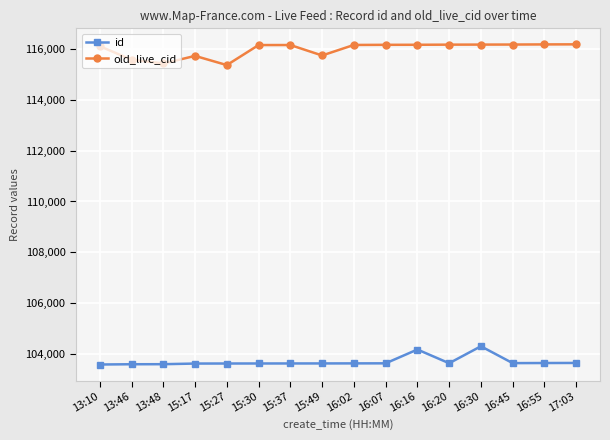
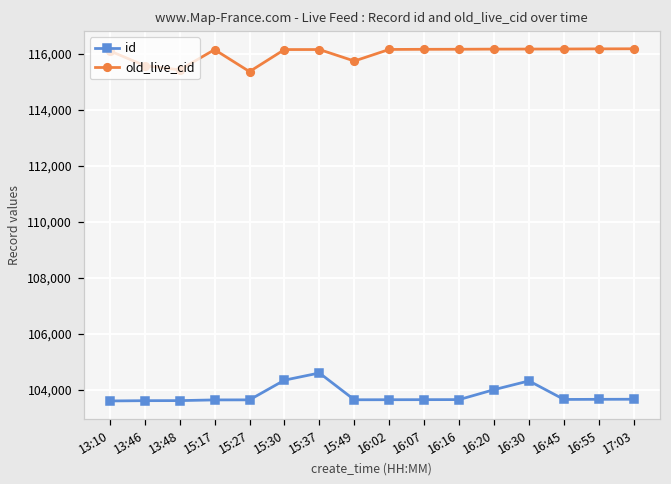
old_live_cid, 15:17: 115,700 -> 116,100
id, 15:30: 103,600 -> 104,300
id, 15:37: 103,600 -> 104,600
id, 16:16: 104,200 -> 103,600
id, 16:20: 103,600 -> 104,000
